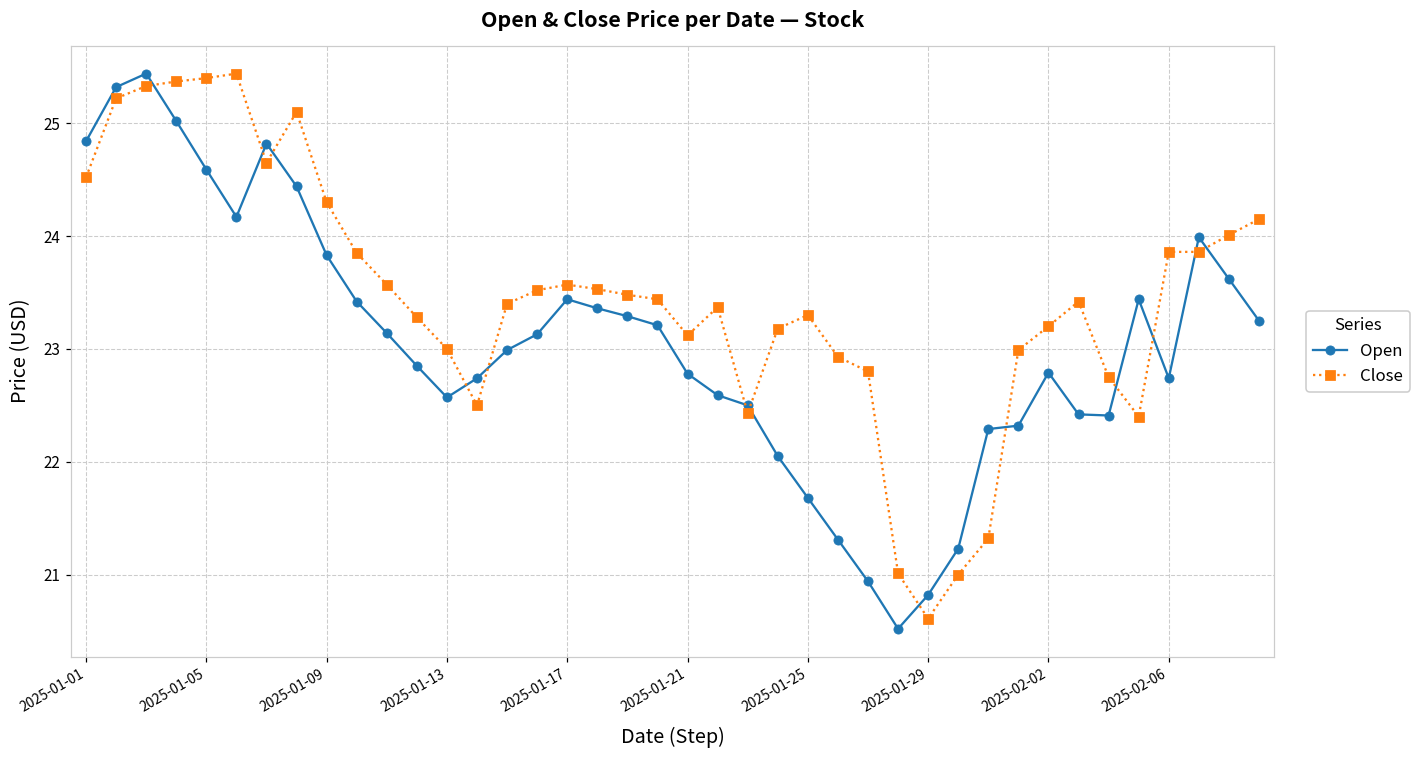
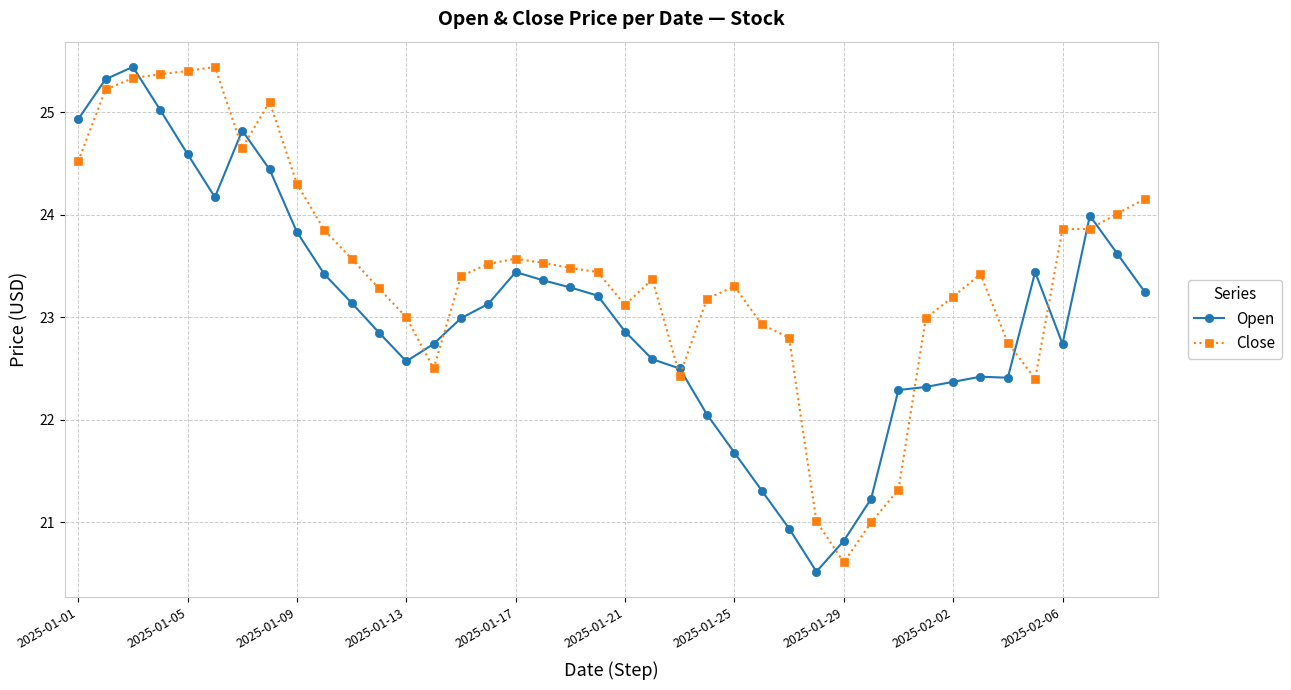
Open, 2025-01-01: 24.84 -> 24.93
Open, 2025-01-21: 22.78 -> 22.86
Open, 2025-02-02: 22.79 -> 22.37
